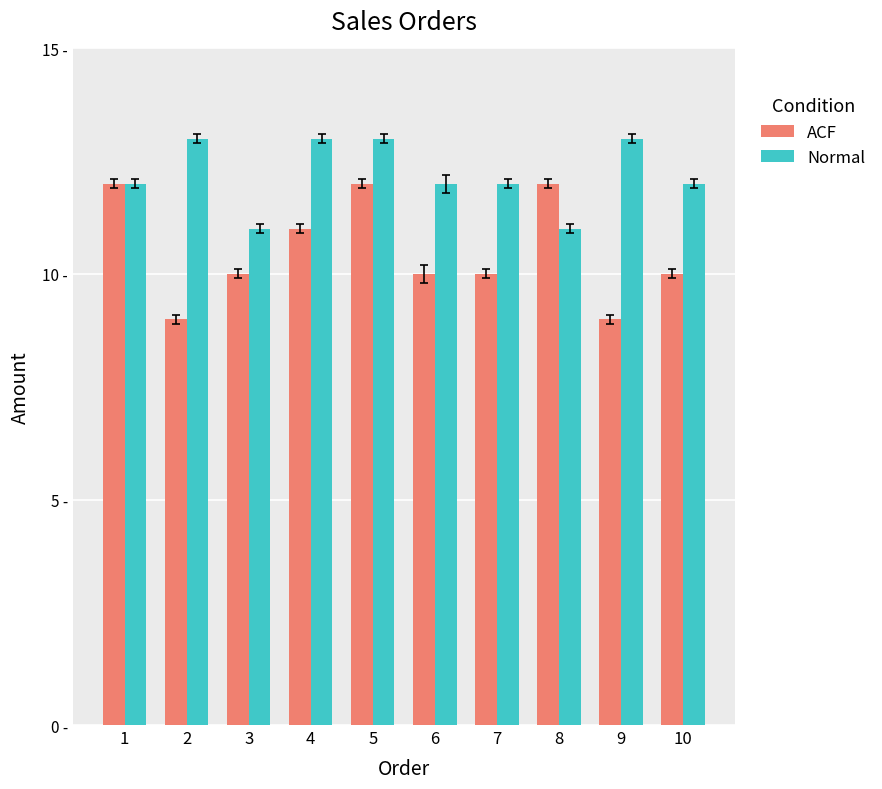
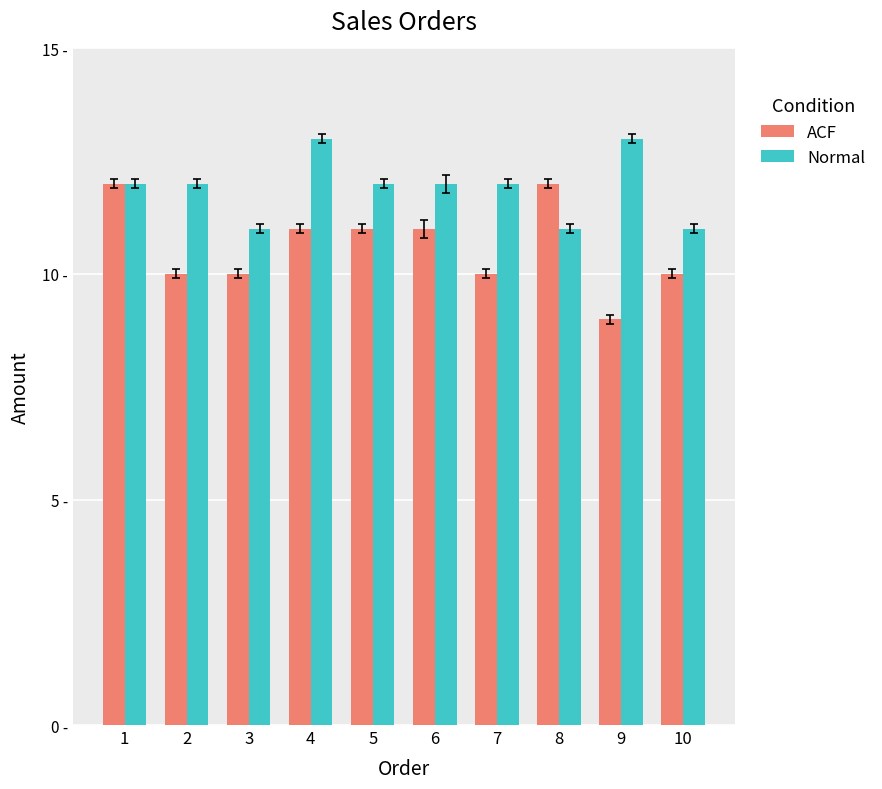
ACF, 2: 9 - -> 10 -
Normal, 2: 13 - -> 12 -
ACF, 5: 12 - -> 11 -
Normal, 5: 13 - -> 12 -
ACF, 6: 10 - -> 11 -
Normal, 10: 12 - -> 11 -
